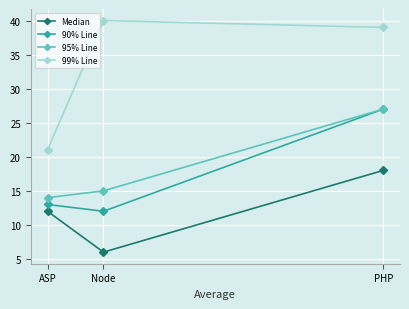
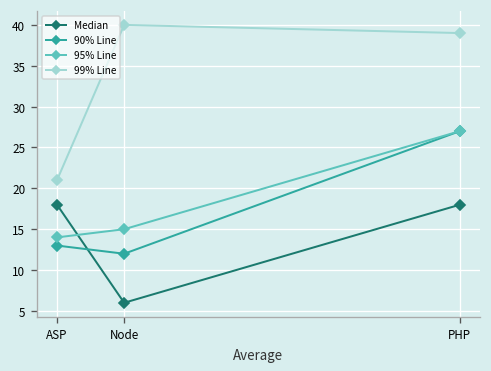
Median, ASP: 12 -> 18
